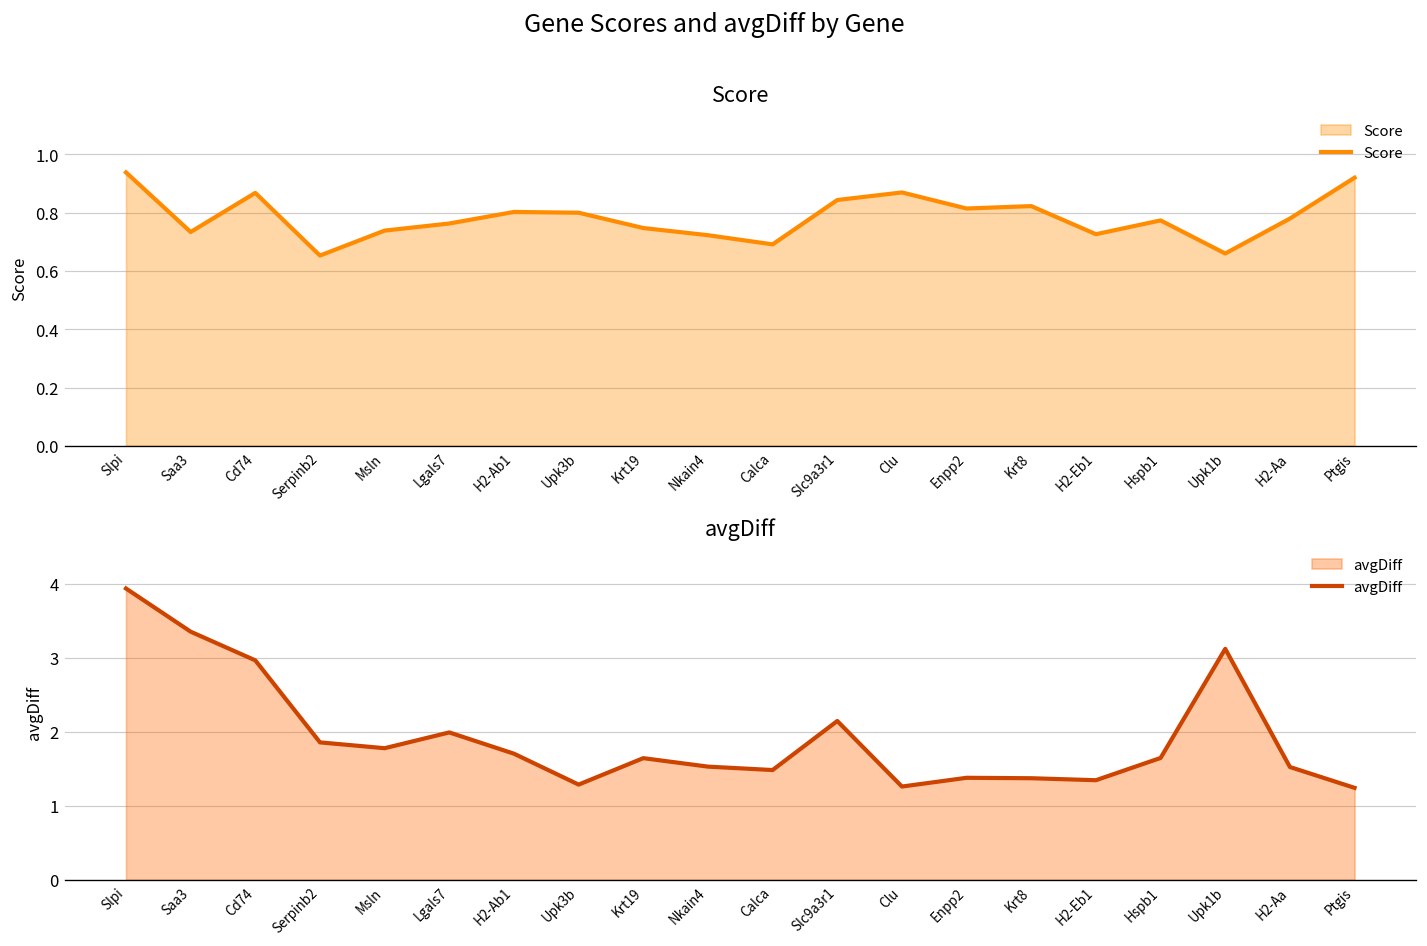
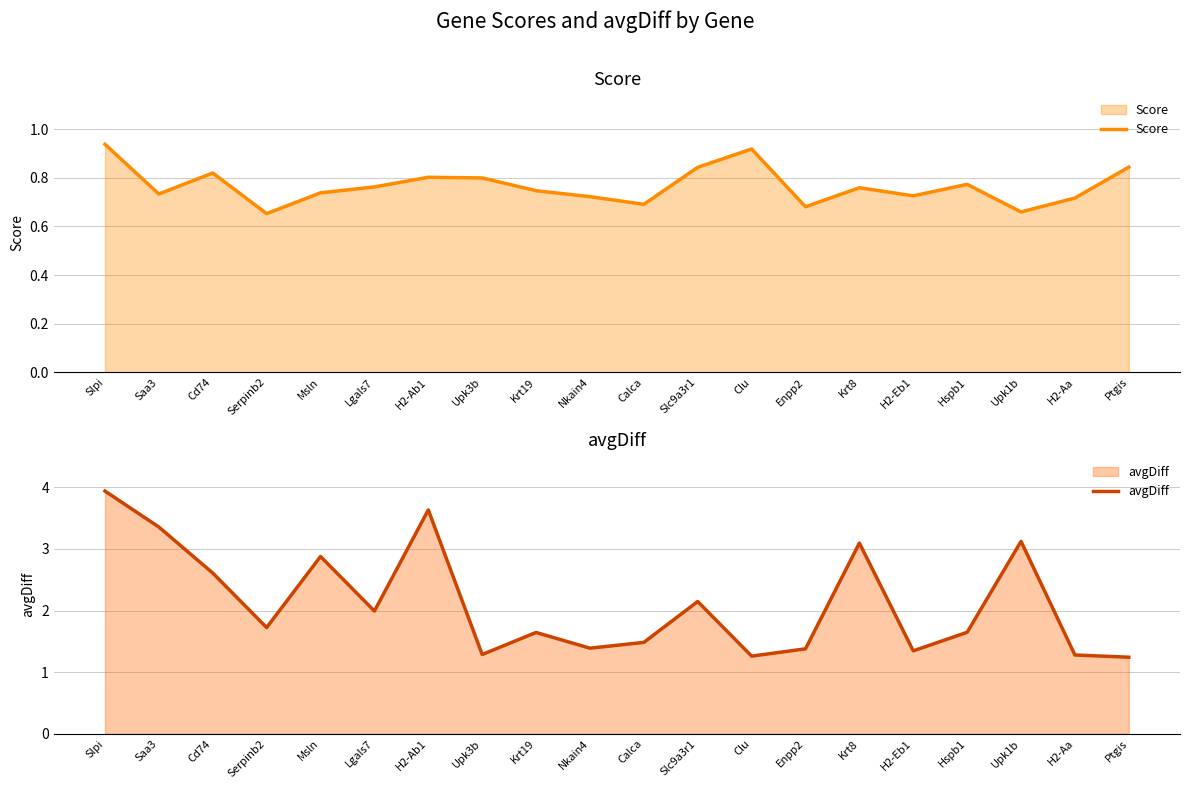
Score, Cd74: 0.87 -> 0.82
Score, Clu: 0.87 -> 0.92
Score, Enpp2: 0.81 -> 0.68
Score, Krt8: 0.82 -> 0.76
Score, H2-Aa: 0.78 -> 0.72
Score, Ptgis: 0.92 -> 0.84
avgDiff, Cd74: 3.0 -> 2.6
avgDiff, Serpinb2: 1.9 -> 1.7
avgDiff, Msln: 1.8 -> 2.9
avgDiff, H2-Ab1: 1.7 -> 3.6
avgDiff, Nkain4: 1.5 -> 1.4
avgDiff, Krt8: 1.4 -> 3.1
avgDiff, H2-Aa: 1.5 -> 1.3
